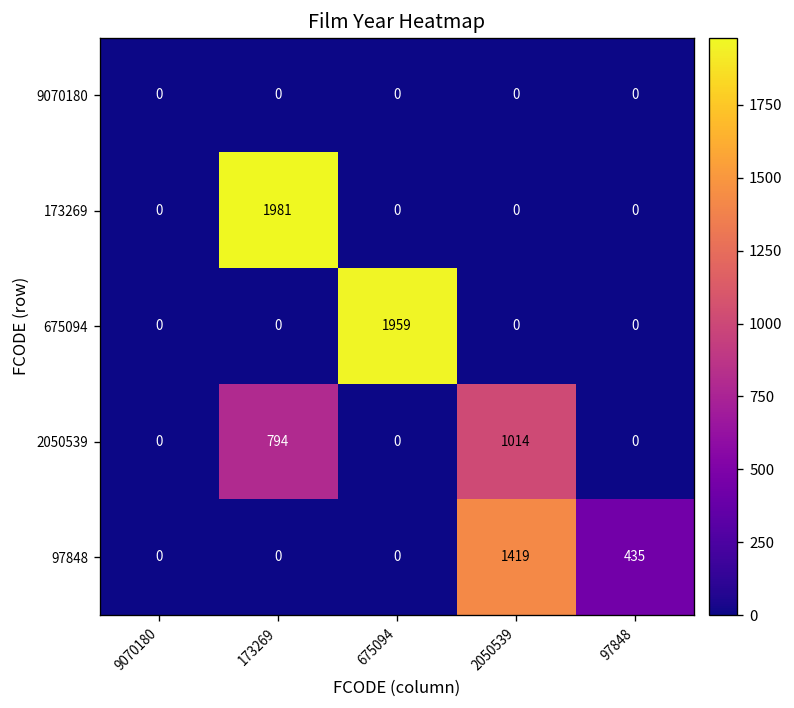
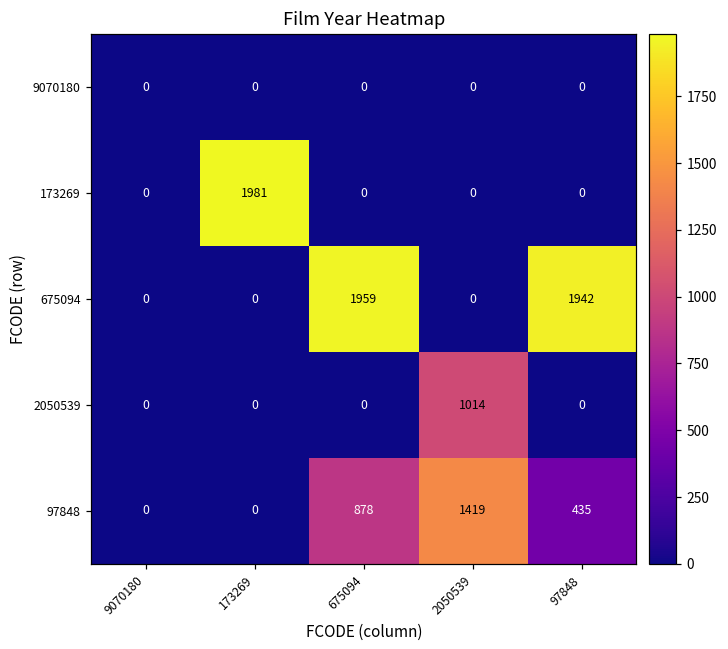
675094, 97848: 0 -> 1942
2050539, 173269: 794 -> 0
97848, 675094: 0 -> 878
